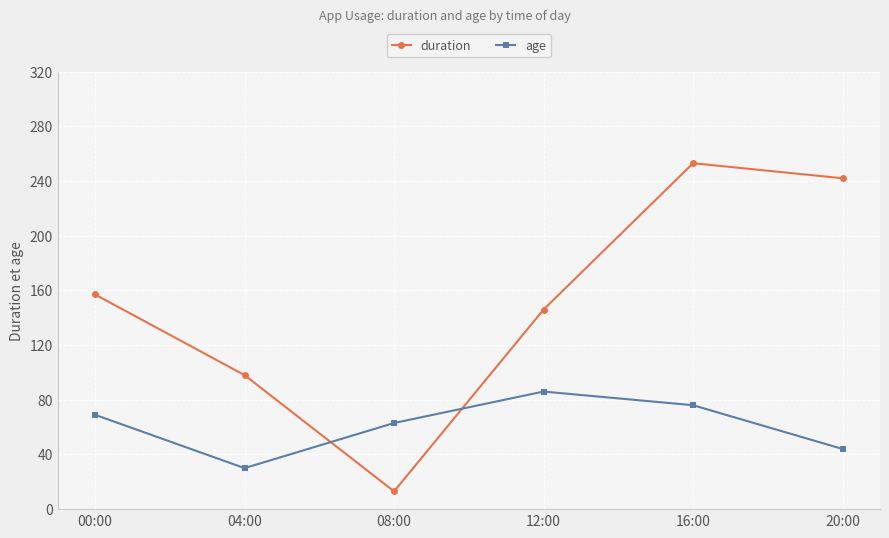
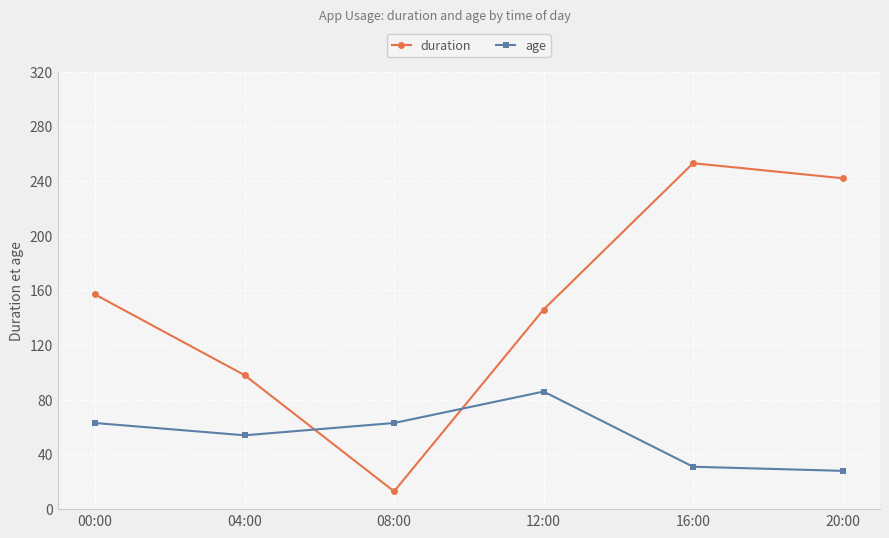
age, 00:00: 69 -> 63
age, 04:00: 30 -> 54
age, 16:00: 76 -> 31
age, 20:00: 44 -> 28
